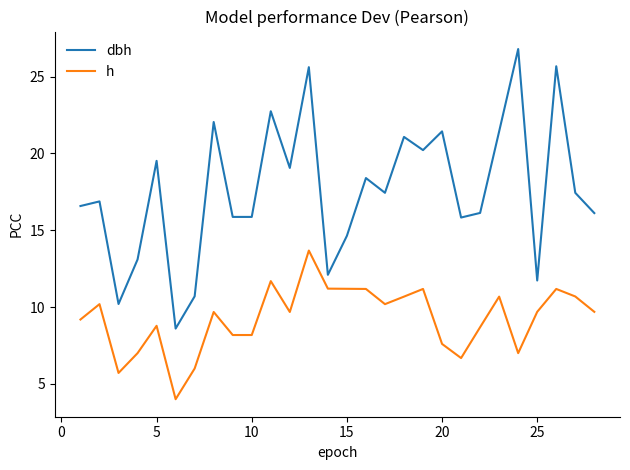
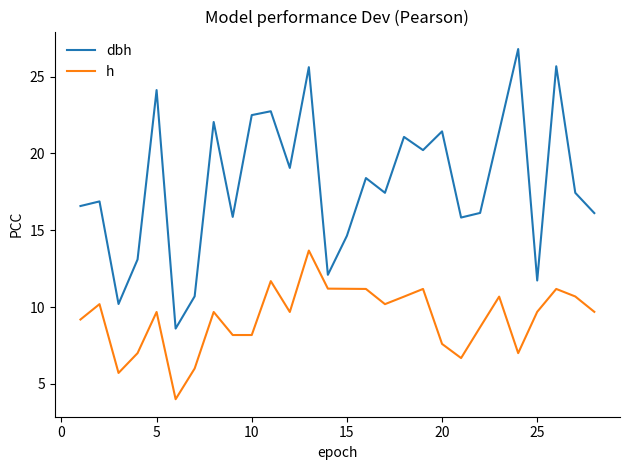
dbh, 5: 19.5 -> 24.1
h, 5: 8.8 -> 9.7
dbh, 10: 15.9 -> 22.5
